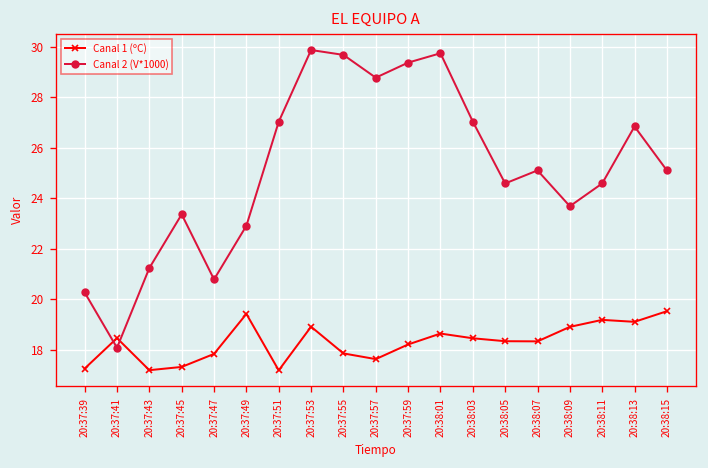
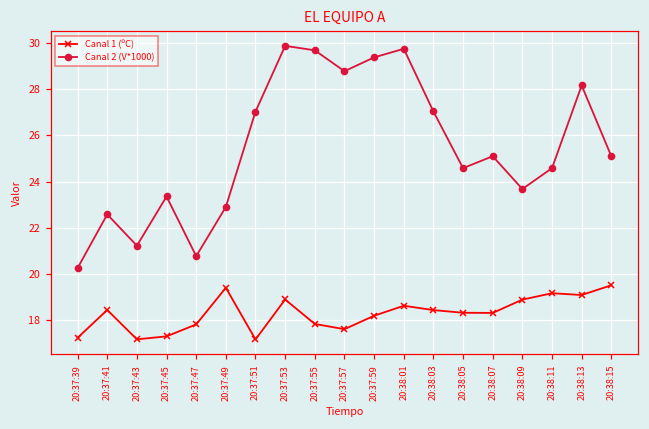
Canal 2 (V*1000), 20:37:41: 18.1 -> 22.6
Canal 2 (V*1000), 20:38:13: 26.8 -> 28.2
